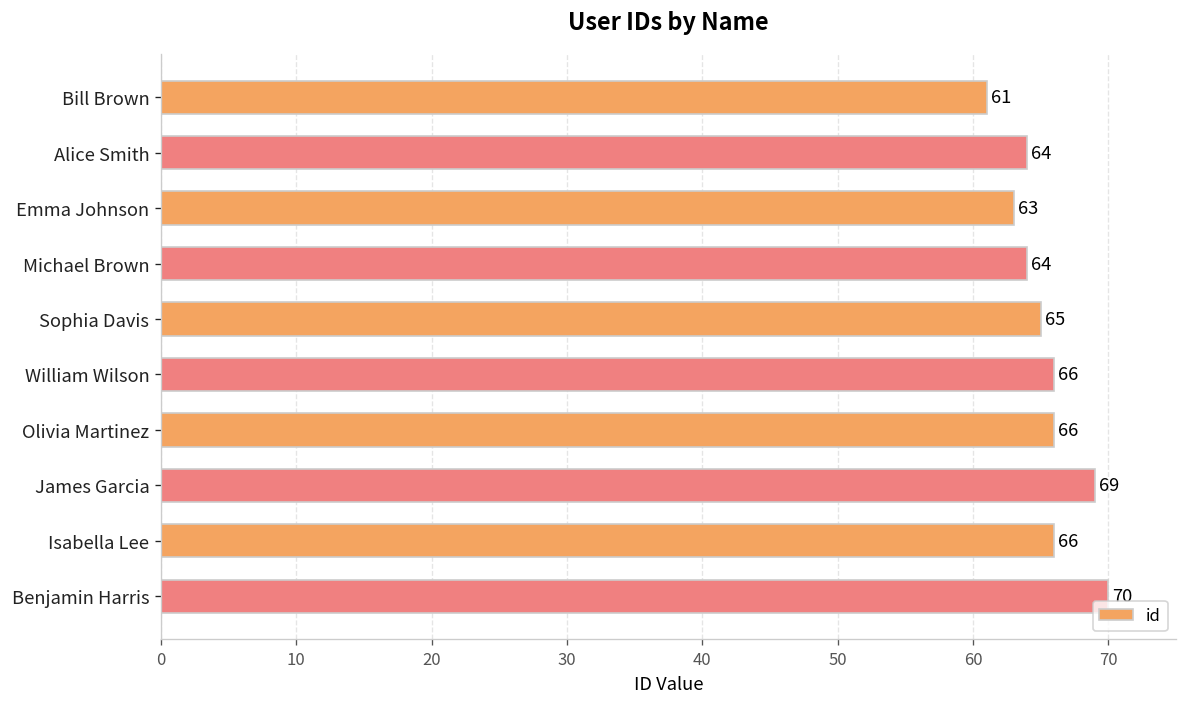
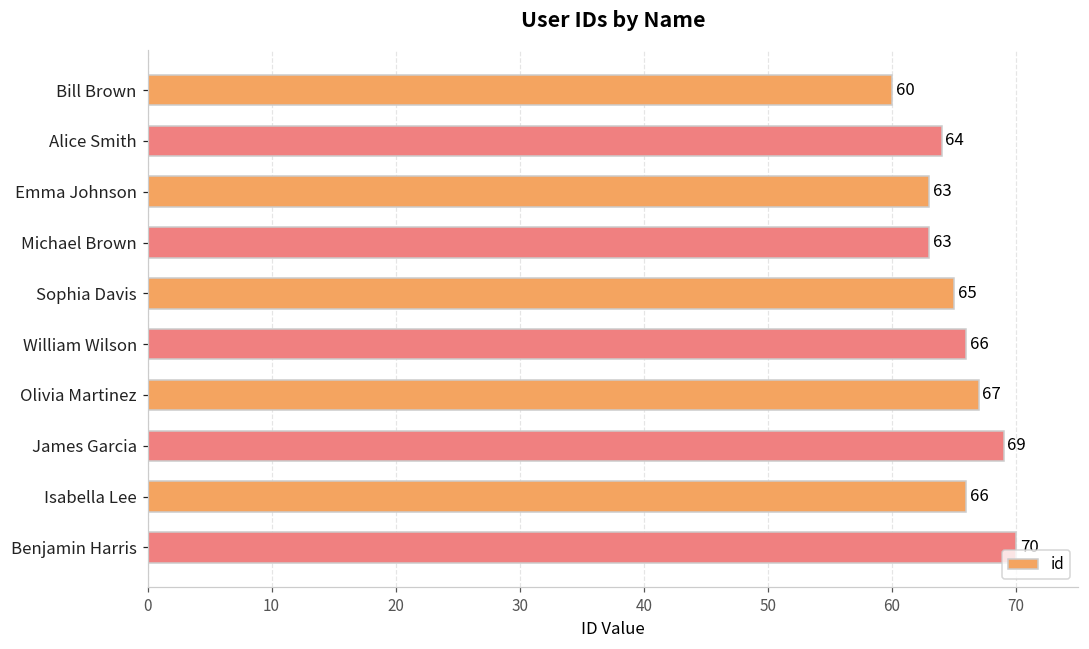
Bill Brown: 61 -> 60
Michael Brown: 64 -> 63
Olivia Martinez: 66 -> 67
